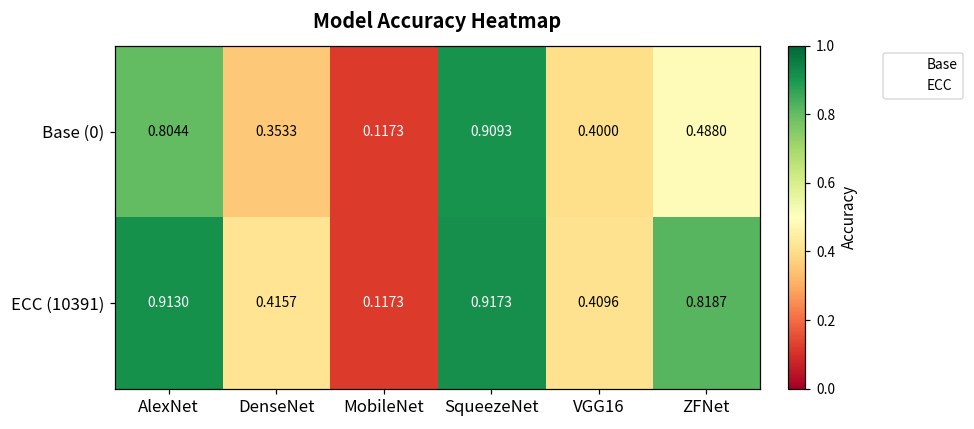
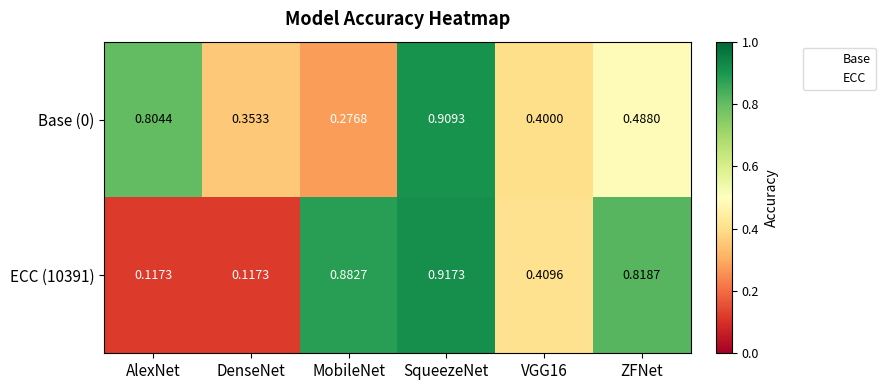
Base (0), MobileNet: 0.1173 -> 0.2768
ECC (10391), AlexNet: 0.9130 -> 0.1173
ECC (10391), DenseNet: 0.4157 -> 0.1173
ECC (10391), MobileNet: 0.1173 -> 0.8827
